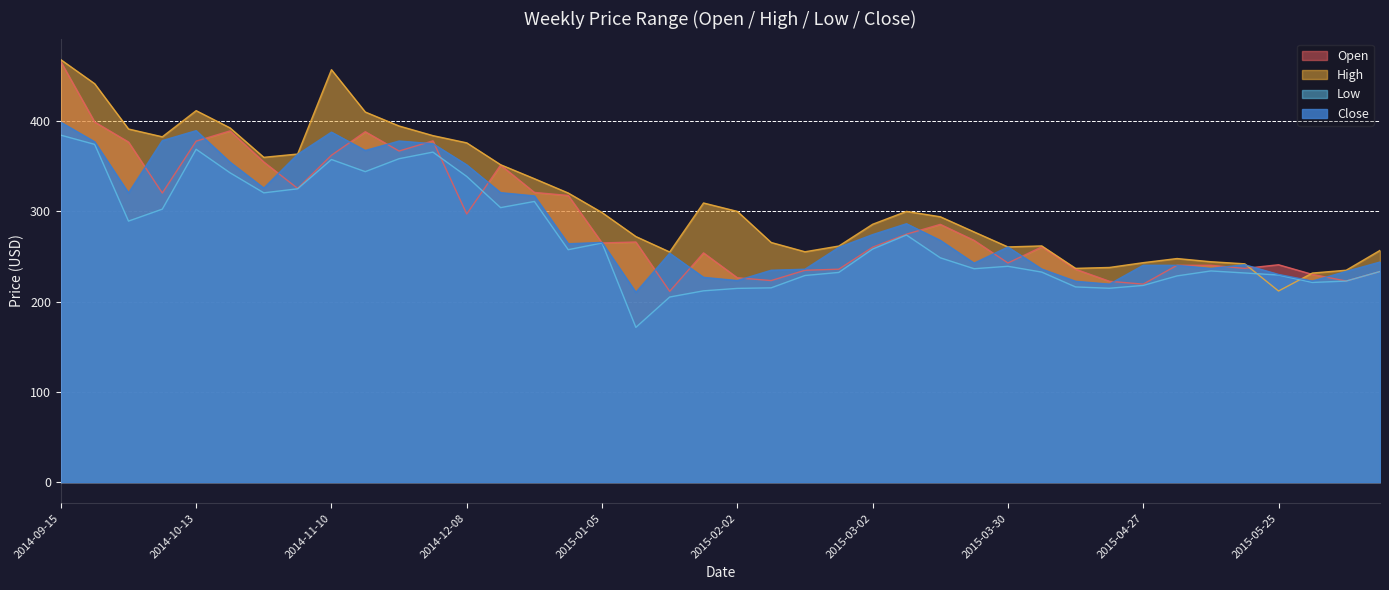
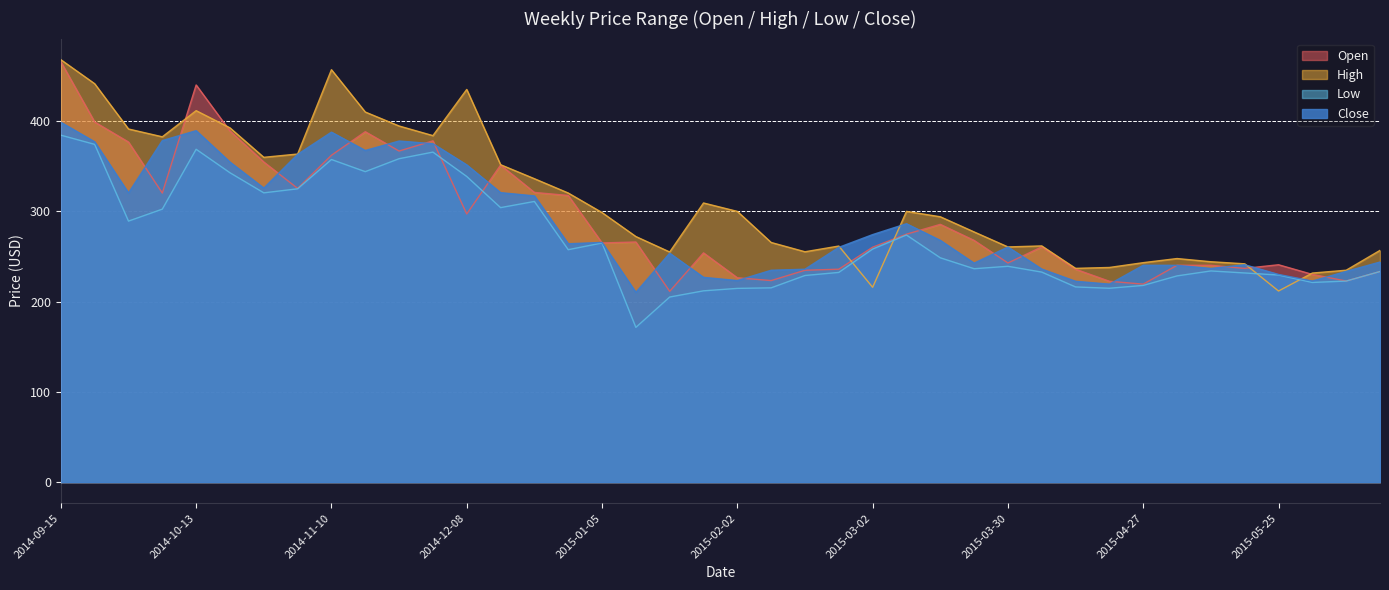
Open, 2014-10-13: 380 -> 440
High, 2014-12-08: 380 -> 440
High, 2015-03-02: 290 -> 220
